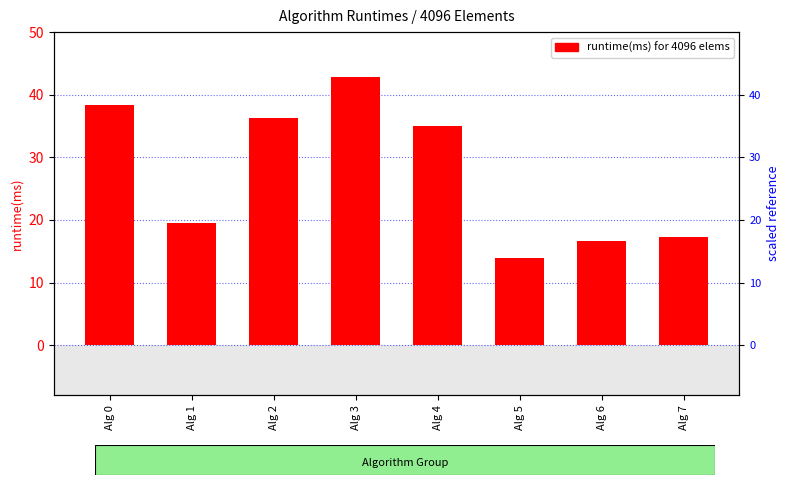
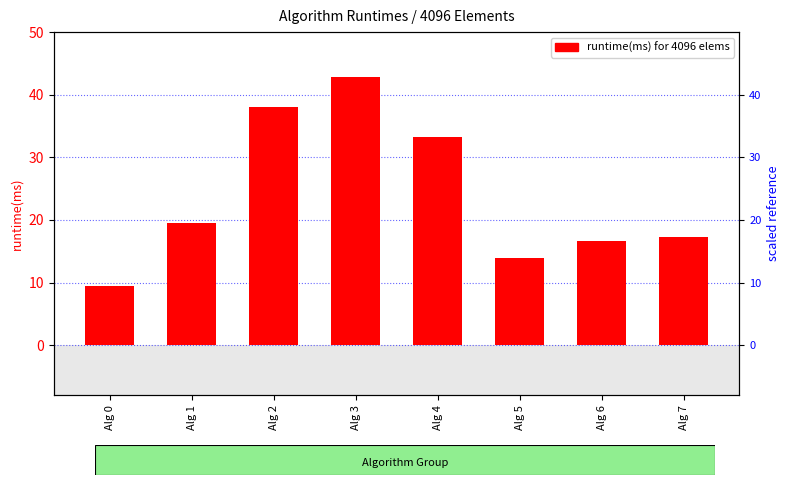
Alg 0: 38 -> 9
Alg 2: 36 -> 38
Alg 4: 35 -> 33
